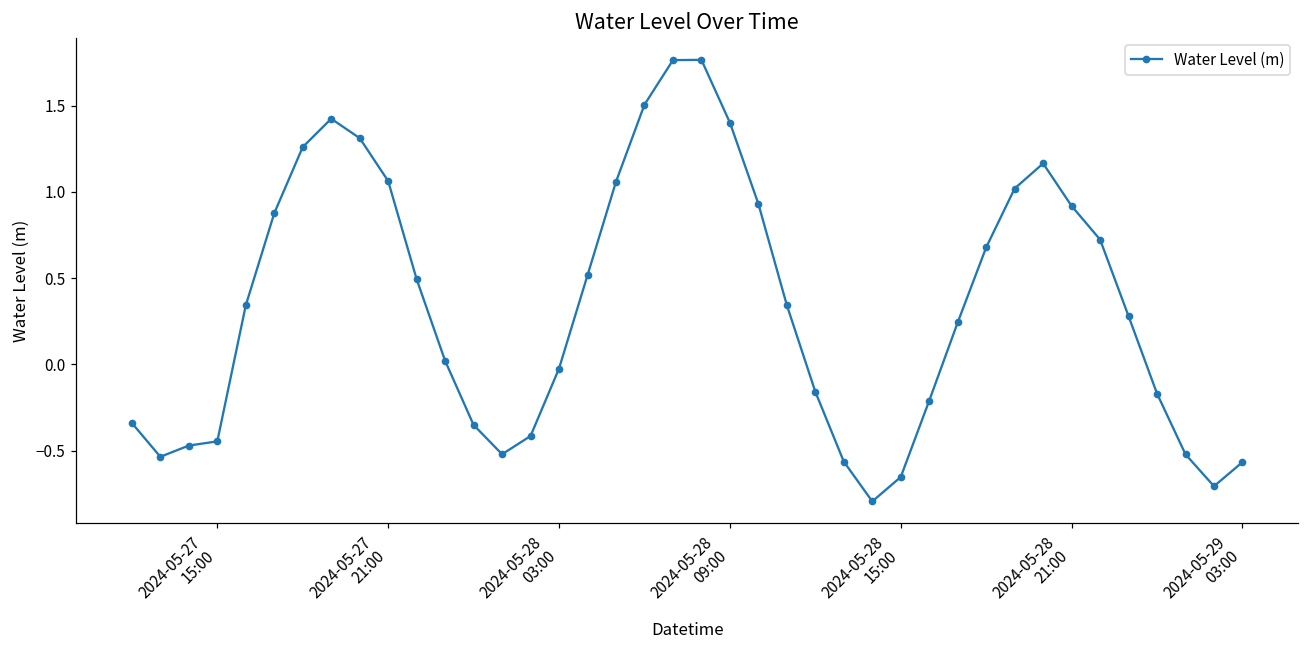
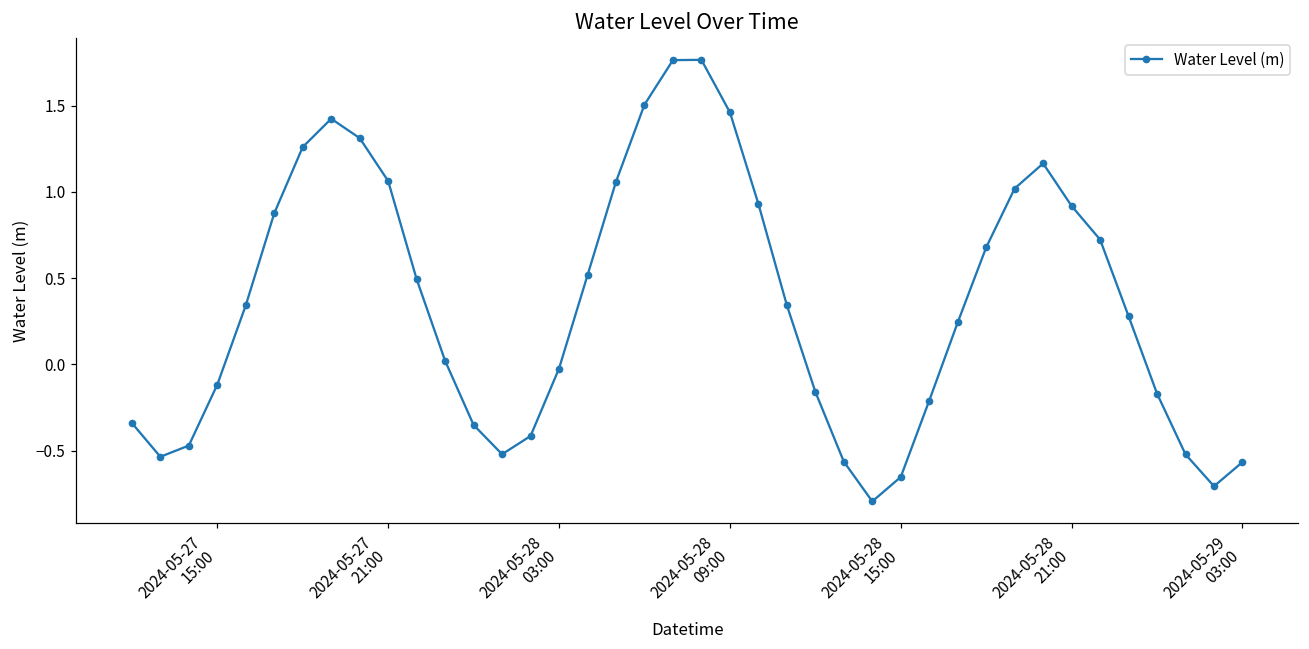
2024-05-27 15:00: -0.45 -> -0.12
2024-05-28 09:00: 1.40 -> 1.46
